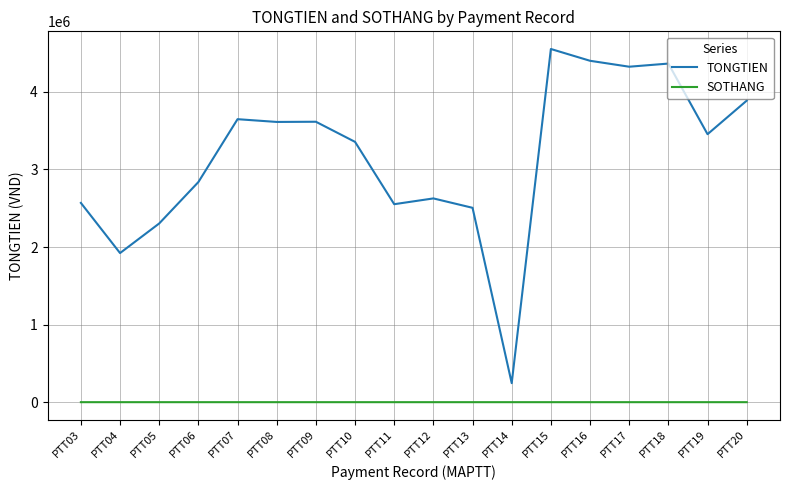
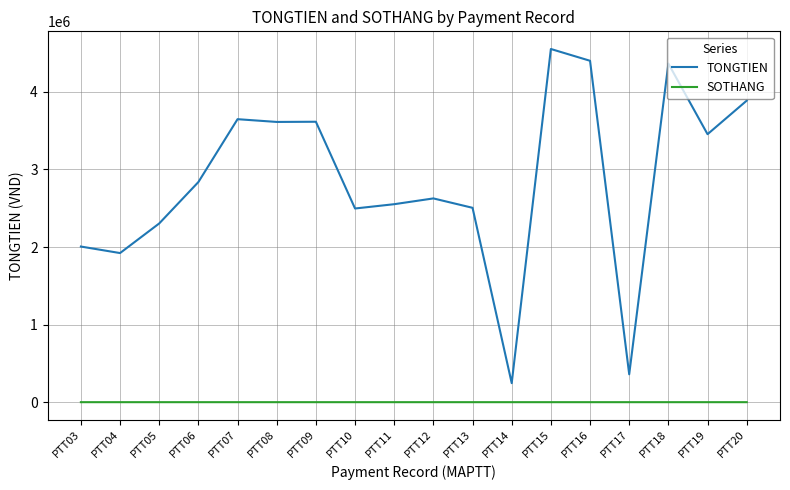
TONGTIEN, PTT03: 2600000 -> 2000000
TONGTIEN, PTT10: 3400000 -> 2500000
TONGTIEN, PTT17: 4300000 -> 400000
